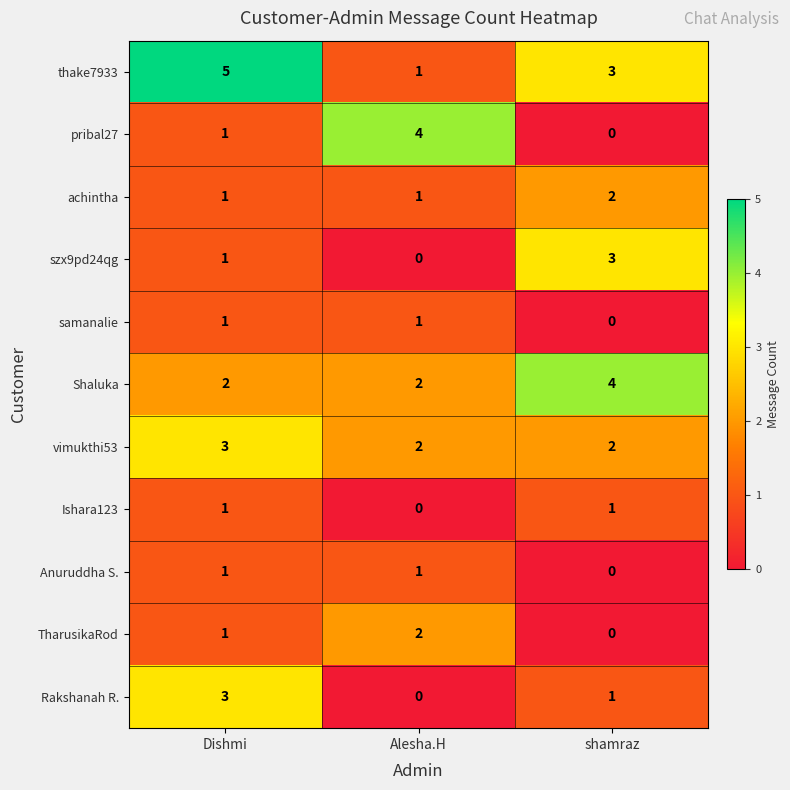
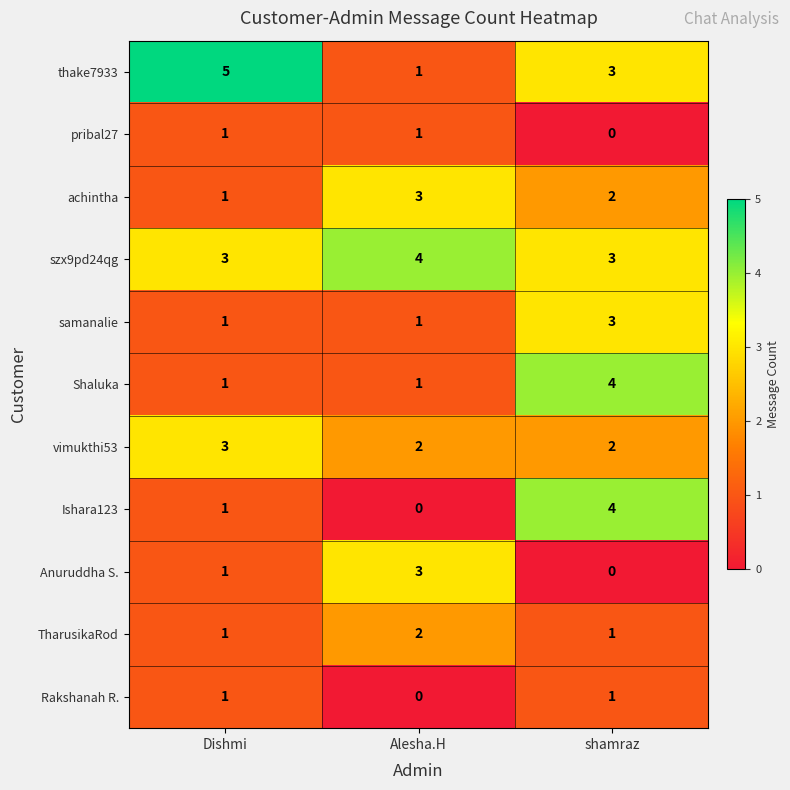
pribal27, Alesha.H: 4 -> 1
achintha, Alesha.H: 1 -> 3
szx9pd24qg, Dishmi: 1 -> 3
szx9pd24qg, Alesha.H: 0 -> 4
samanalie, shamraz: 0 -> 3
Shaluka, Dishmi: 2 -> 1
Shaluka, Alesha.H: 2 -> 1
Ishara123, shamraz: 1 -> 4
Anuruddha S., Alesha.H: 1 -> 3
TharusikaRod, shamraz: 0 -> 1
Rakshanah R., Dishmi: 3 -> 1
